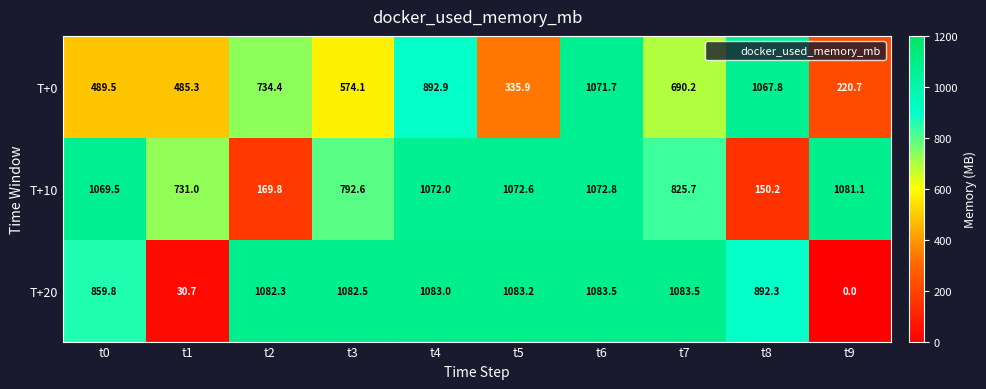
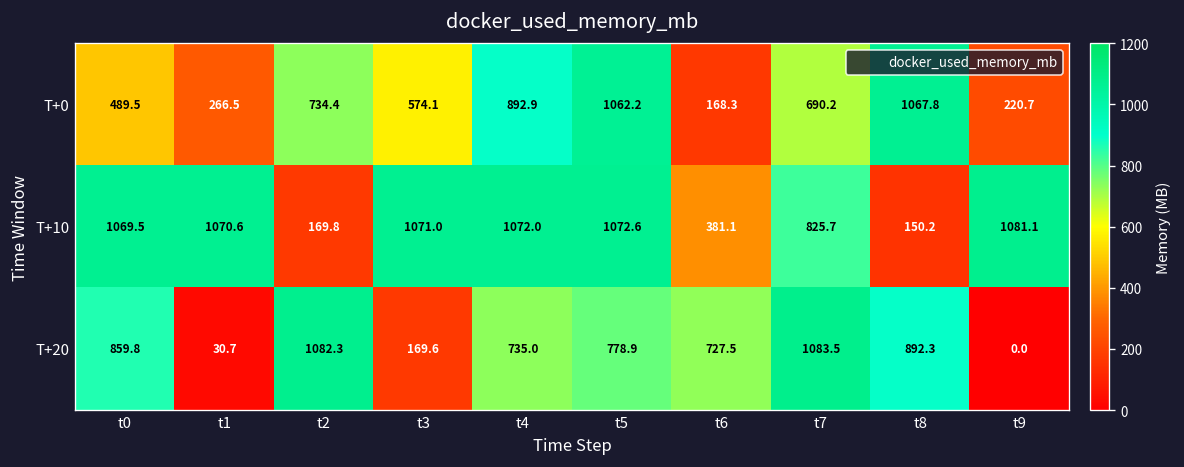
T+0, t1: 485.3 -> 266.5
T+0, t5: 335.9 -> 1062.2
T+0, t6: 1071.7 -> 168.3
T+10, t1: 731.0 -> 1070.6
T+10, t3: 792.6 -> 1071.0
T+10, t6: 1072.8 -> 381.1
T+20, t3: 1082.5 -> 169.6
T+20, t4: 1083.0 -> 735.0
T+20, t5: 1083.2 -> 778.9
T+20, t6: 1083.5 -> 727.5
